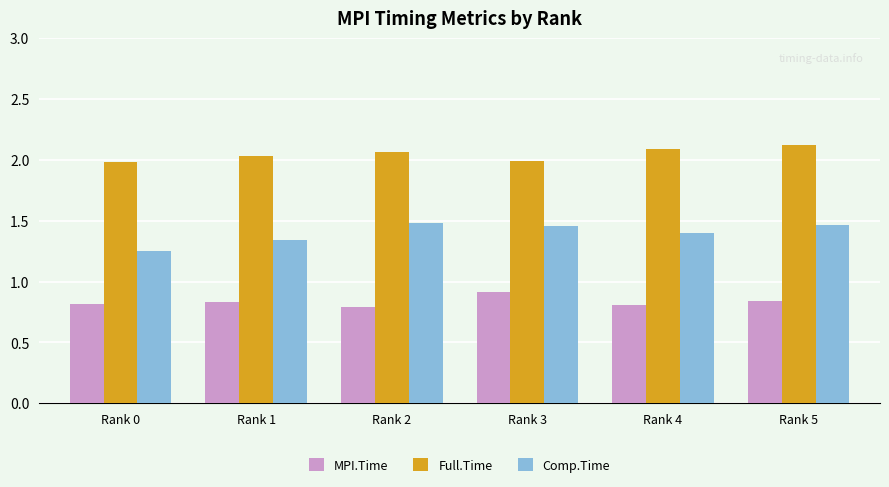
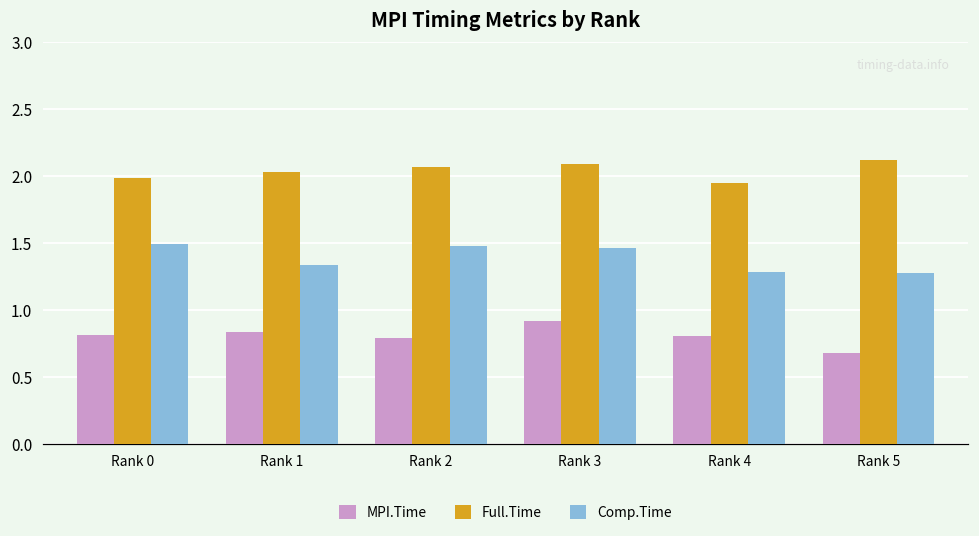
Comp.Time, Rank 0: 1.25 -> 1.50
Full.Time, Rank 3: 1.99 -> 2.09
Full.Time, Rank 4: 2.09 -> 1.95
Comp.Time, Rank 4: 1.40 -> 1.28
MPI.Time, Rank 5: 0.84 -> 0.68
Comp.Time, Rank 5: 1.47 -> 1.28
